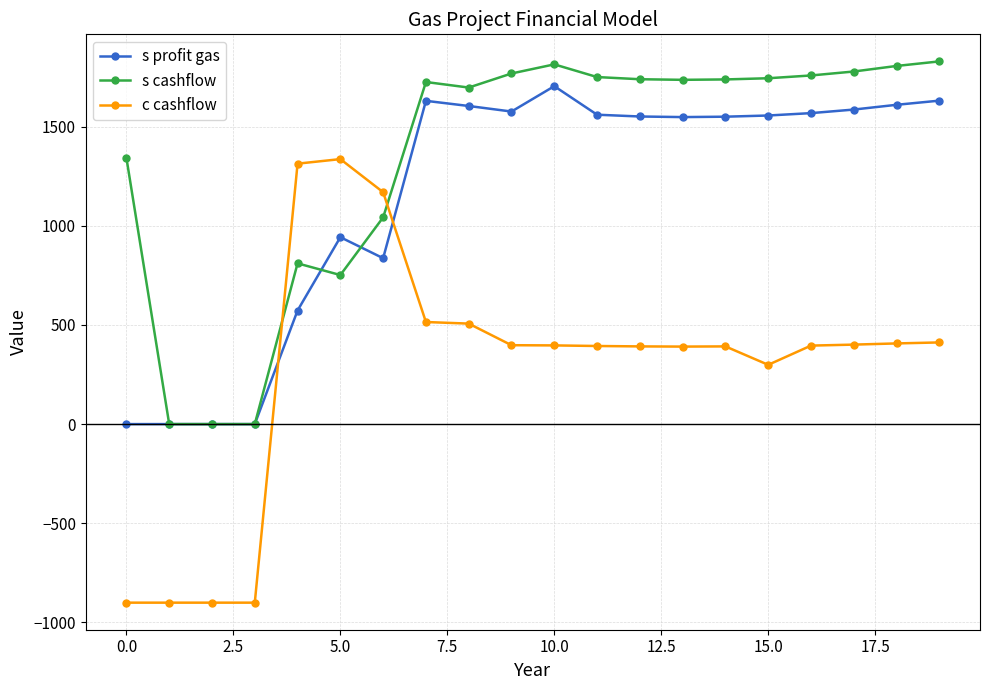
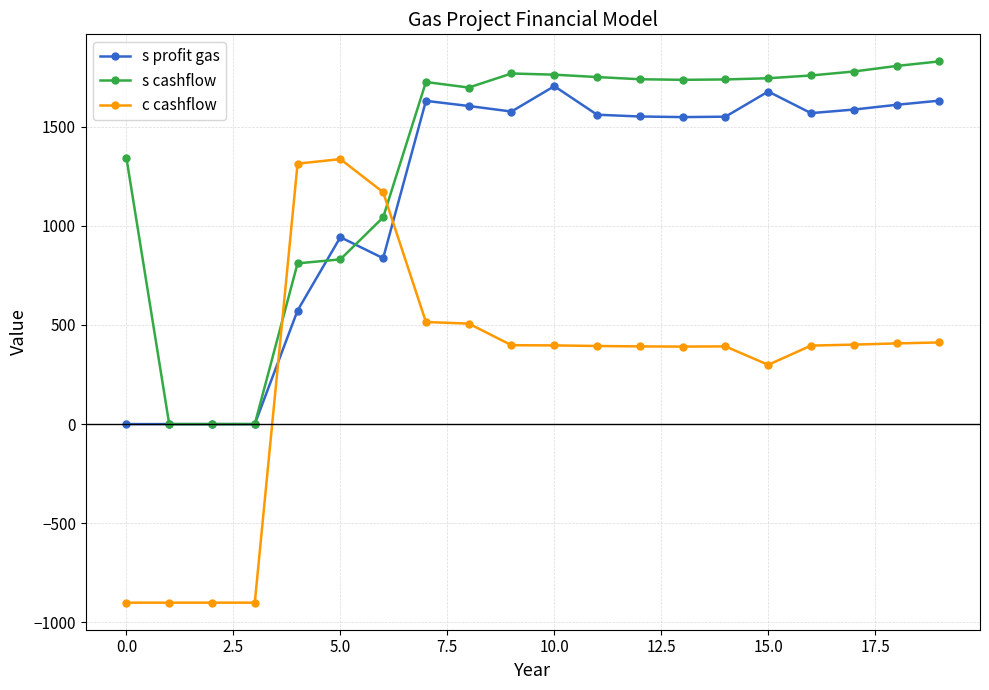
s cashflow, 5.0: 750 -> 830
s cashflow, 10.0: 1820 -> 1760
s profit gas, 15.0: 1560 -> 1680
